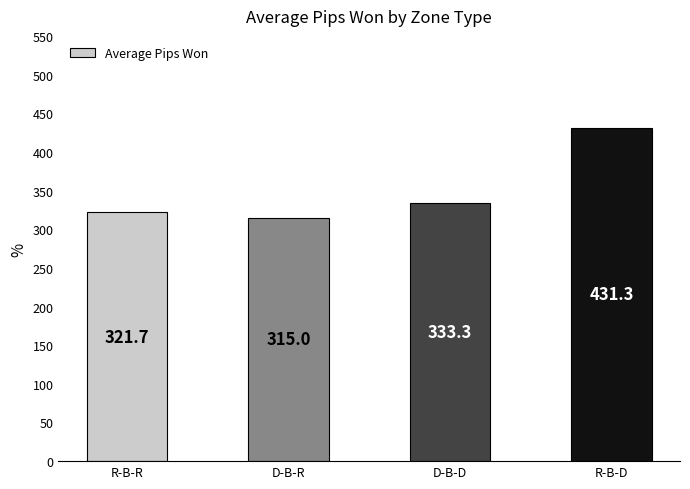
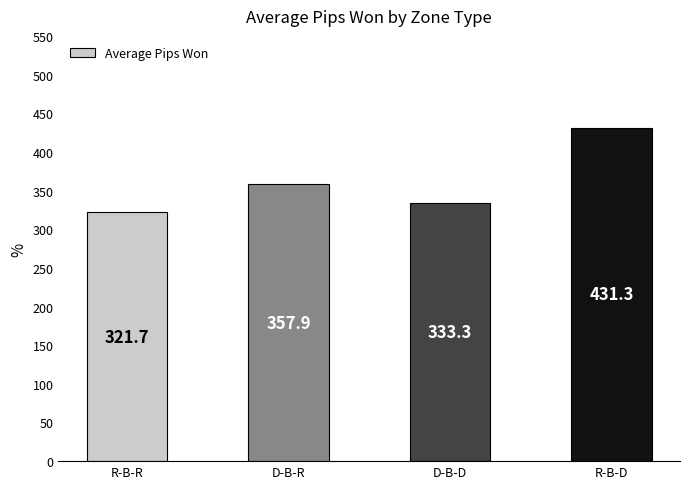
D-B-R: 315.0 -> 357.9
